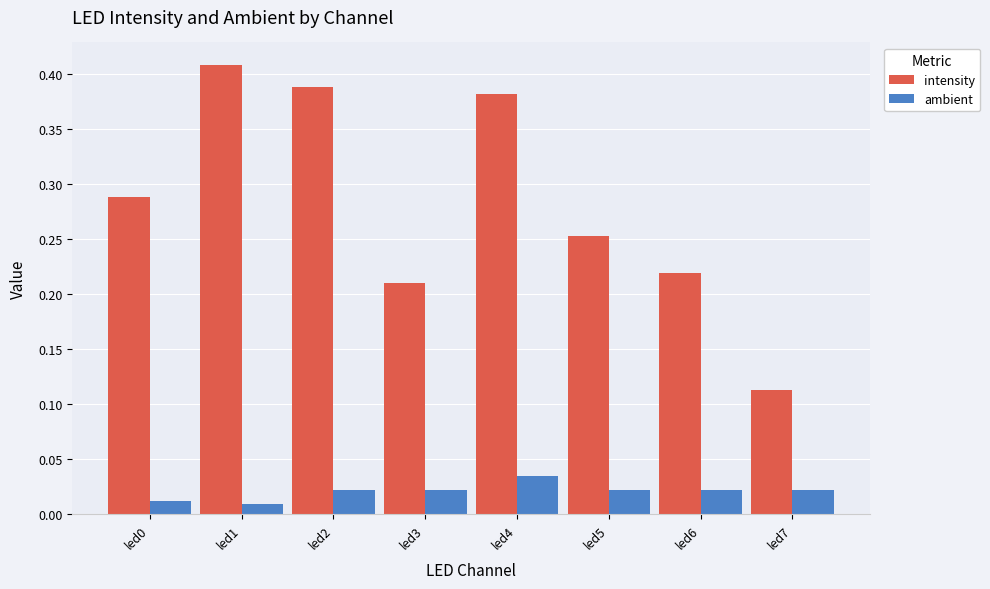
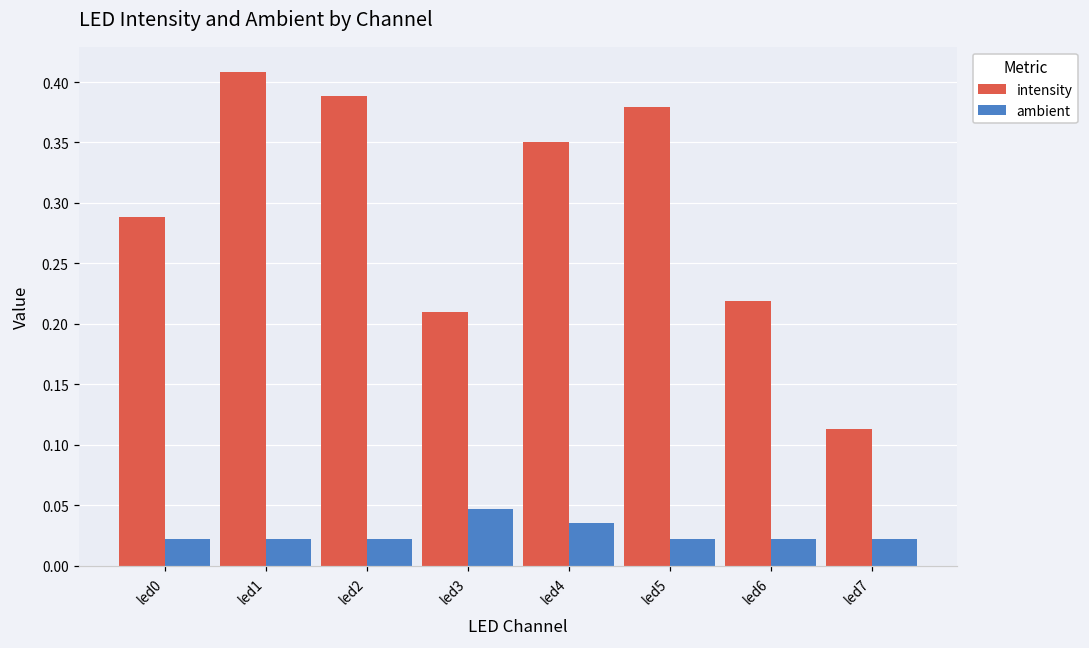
ambient, led0: 0.012 -> 0.022
ambient, led1: 0.010 -> 0.022
ambient, led3: 0.022 -> 0.047
intensity, led4: 0.382 -> 0.351
intensity, led5: 0.253 -> 0.379
